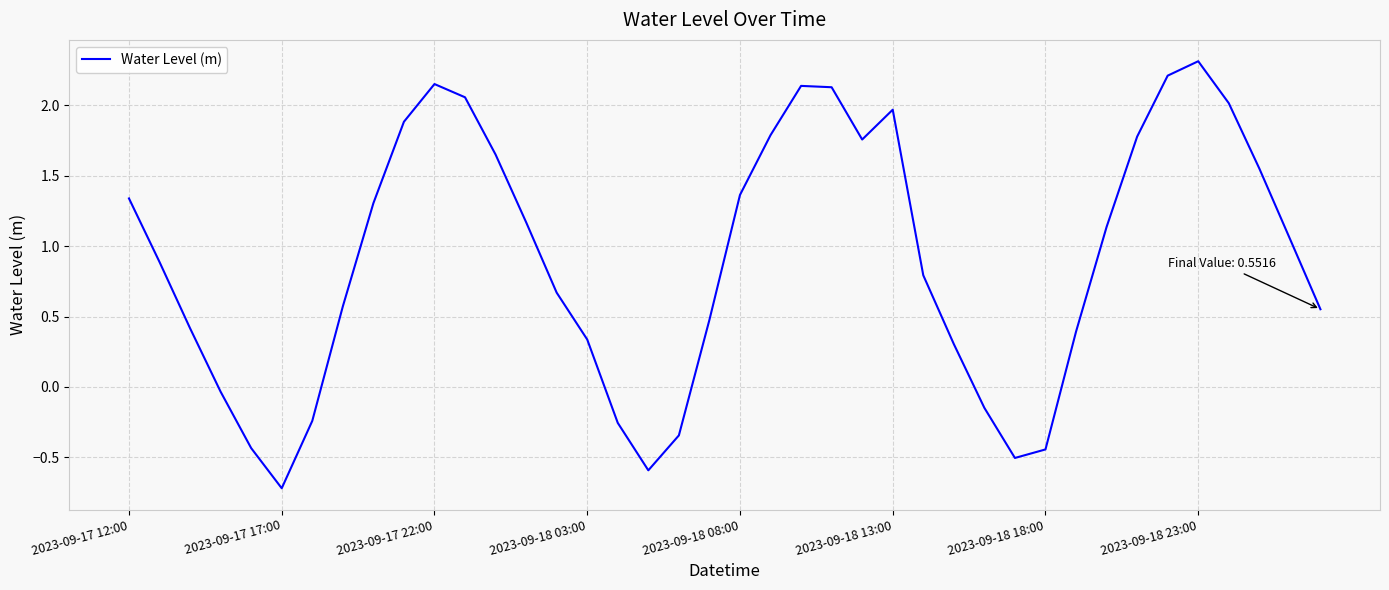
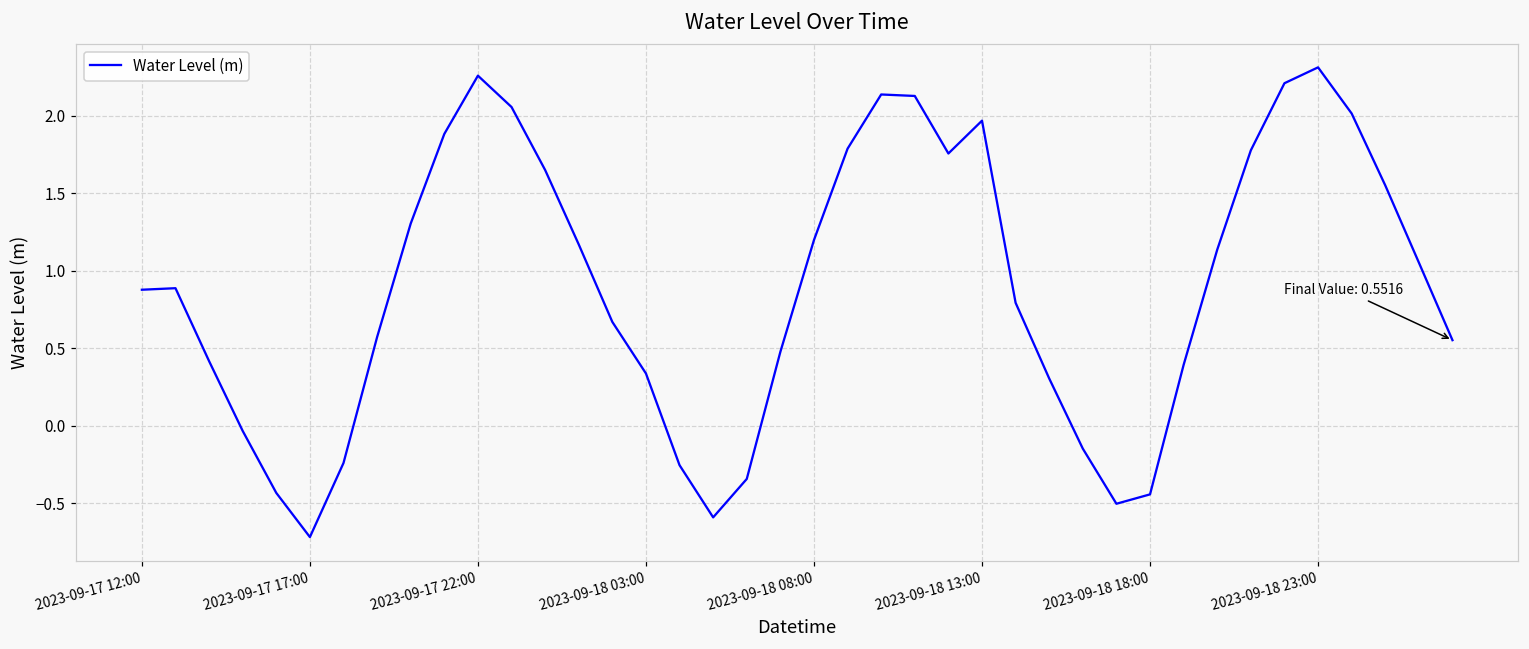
2023-09-17 12:00: 1.34 -> 0.88
2023-09-17 22:00: 2.15 -> 2.26
2023-09-18 08:00: 1.36 -> 1.20
